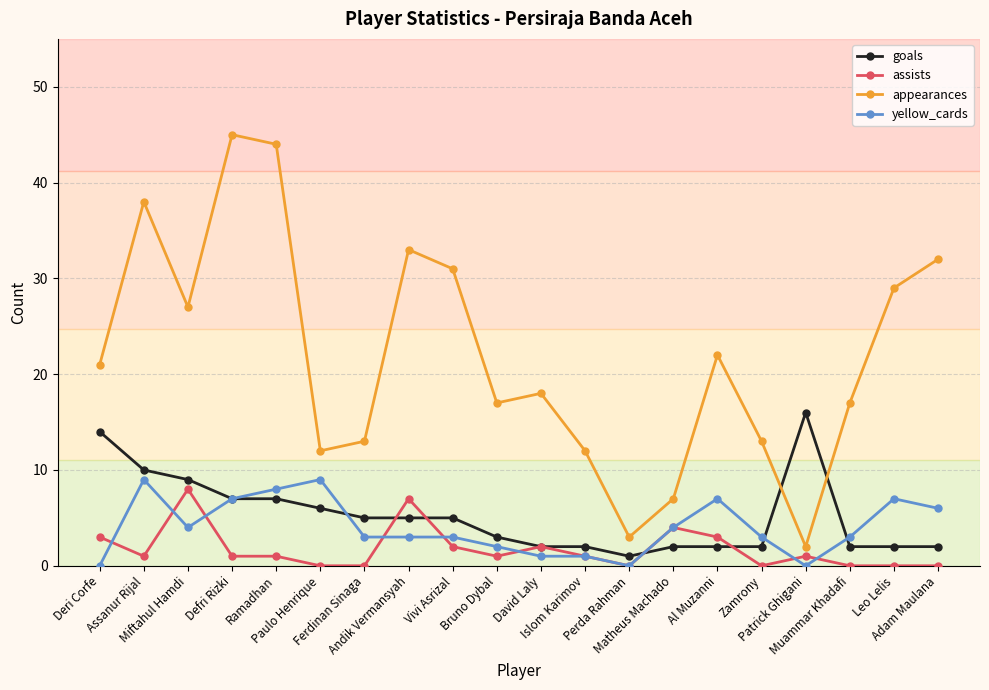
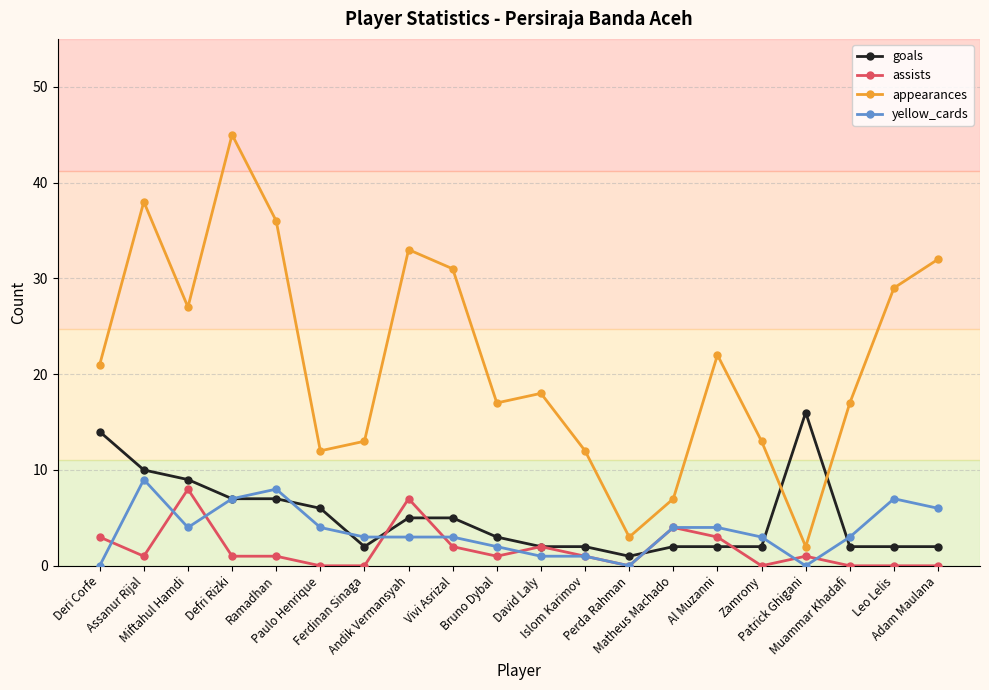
appearances, Ramadhan: 44 -> 36
yellow_cards, Paulo Henrique: 9 -> 4
goals, Ferdinan Sinaga: 5 -> 2
yellow_cards, Al Muzanni: 7 -> 4
